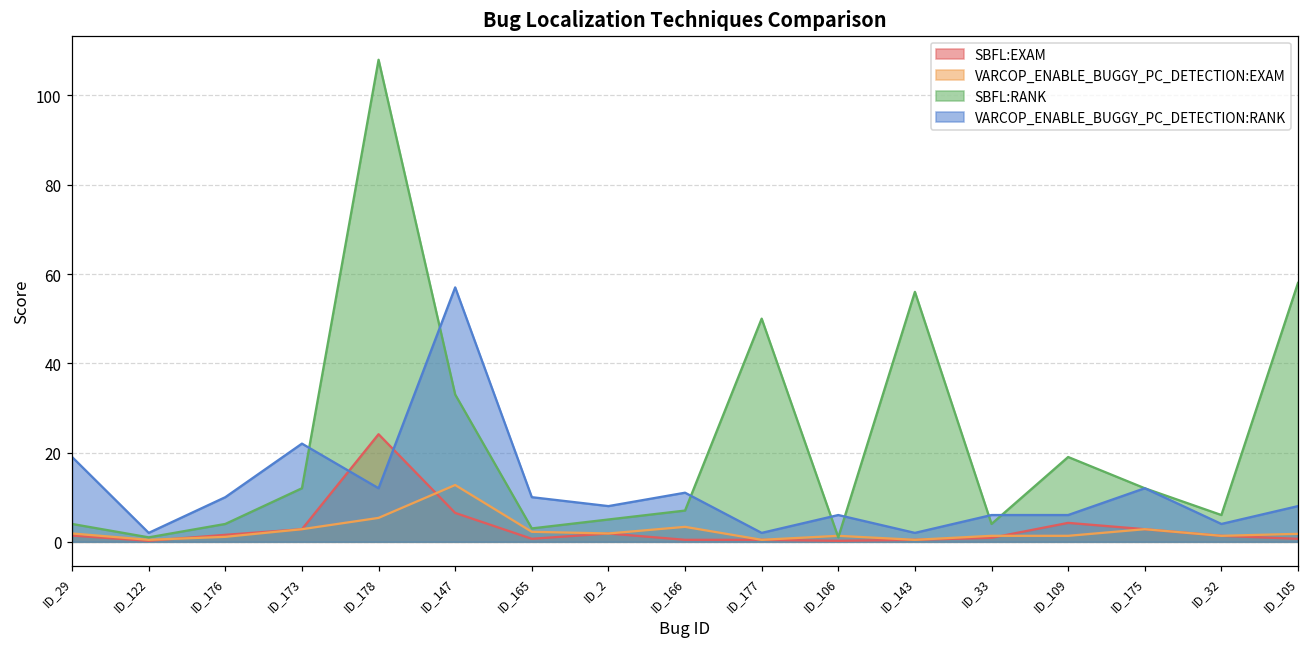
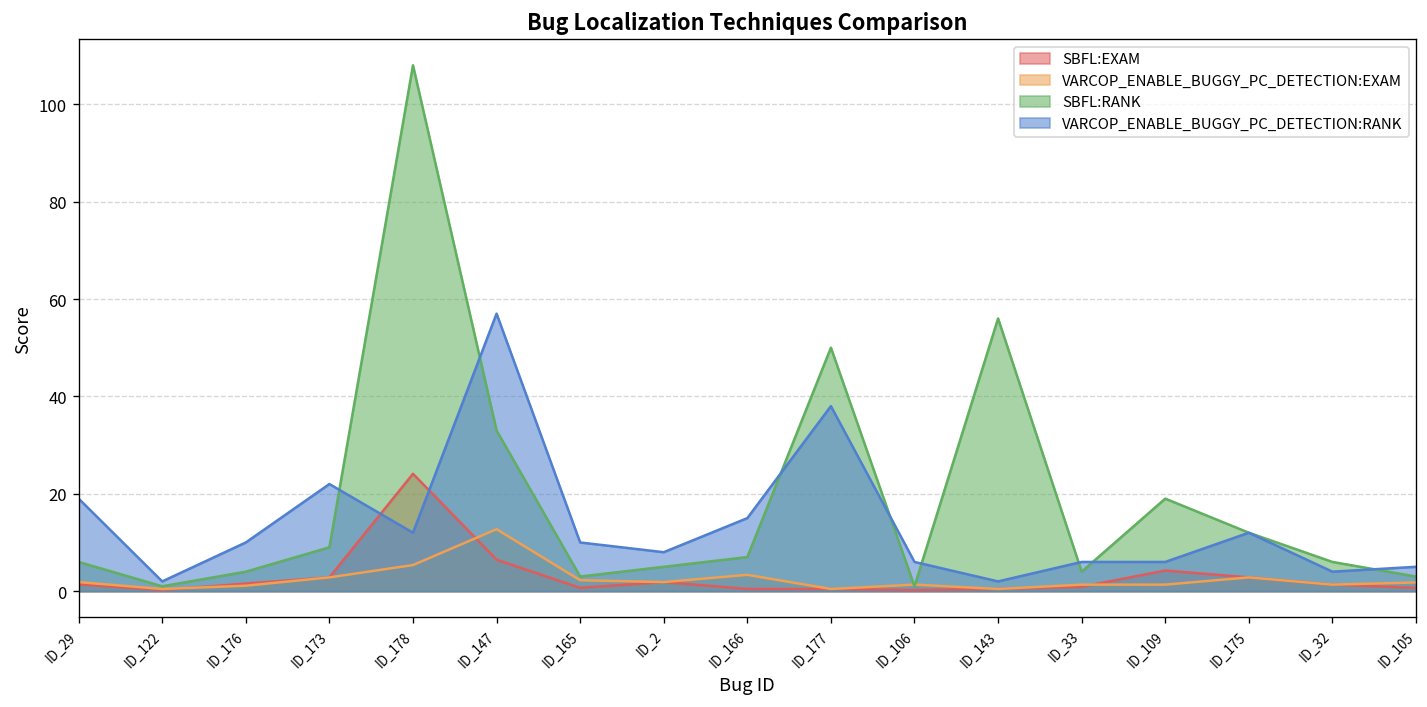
SBFL:RANK, ID_29: 4 -> 6
SBFL:RANK, ID_173: 12 -> 9
VARCOP_ENABLE_BUGGY_PC_DETECTION:RANK, ID_166: 11 -> 15
VARCOP_ENABLE_BUGGY_PC_DETECTION:RANK, ID_177: 2 -> 38
SBFL:RANK, ID_105: 58 -> 3
VARCOP_ENABLE_BUGGY_PC_DETECTION:RANK, ID_105: 8 -> 5
